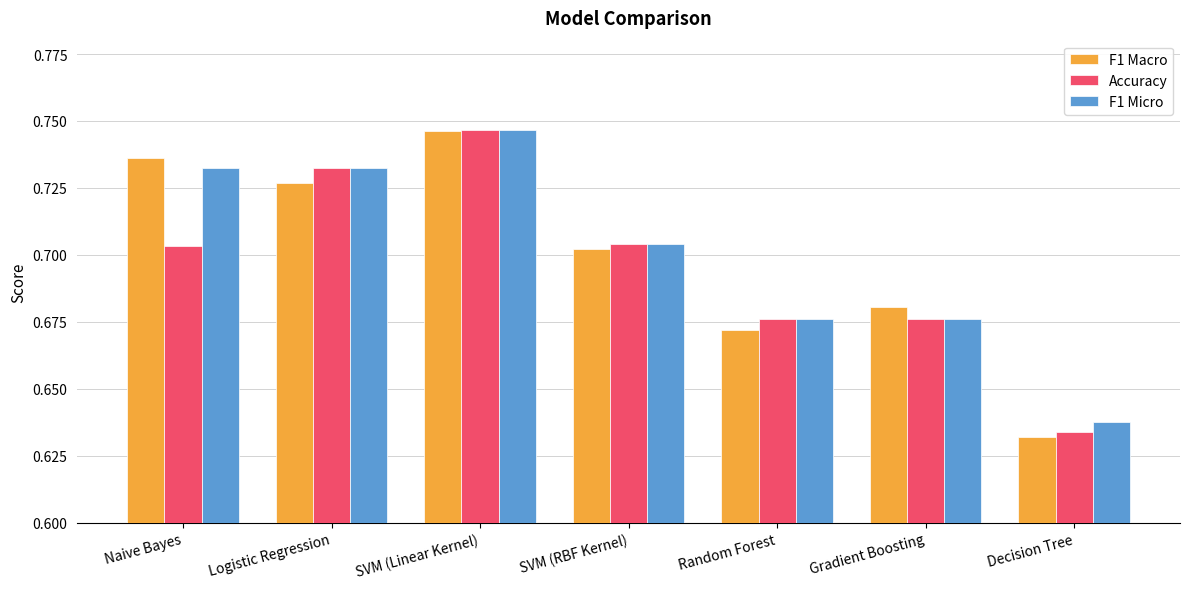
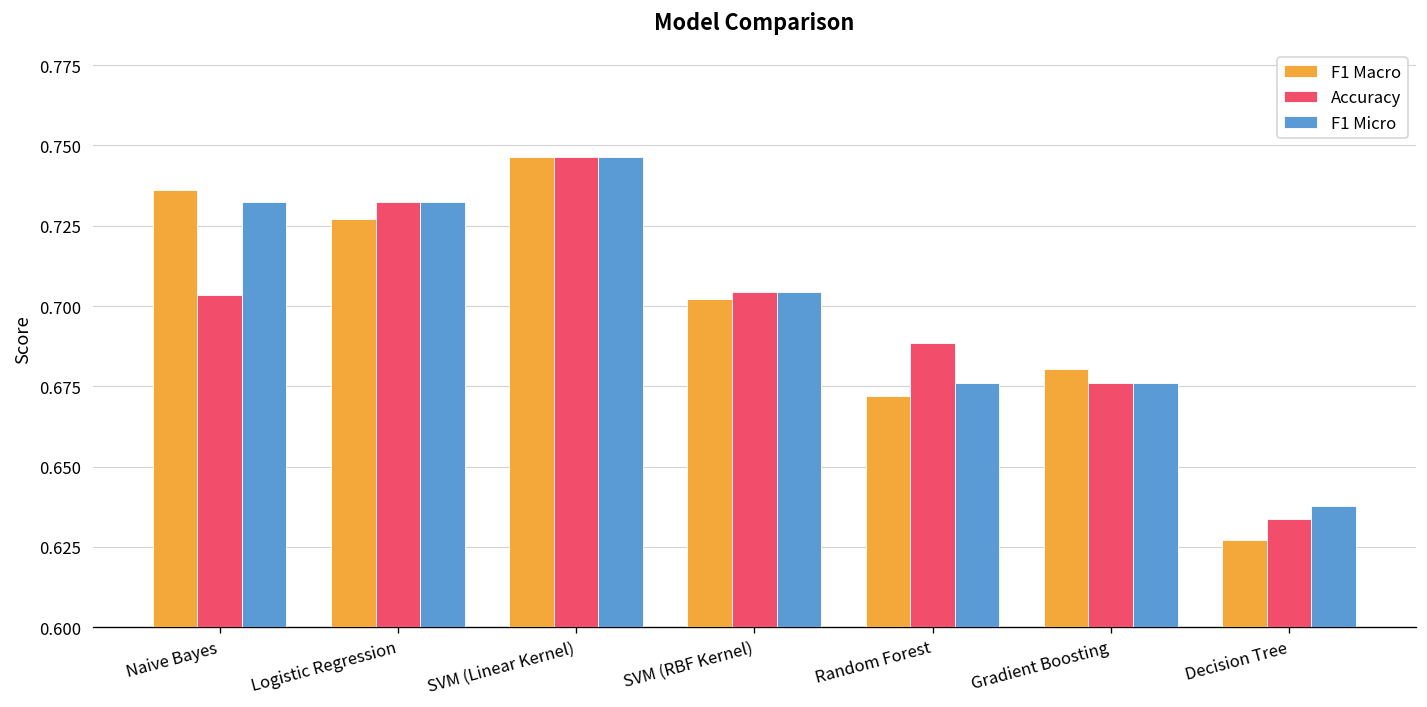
Accuracy, Random Forest: 0.676 -> 0.689
F1 Macro, Decision Tree: 0.632 -> 0.627
